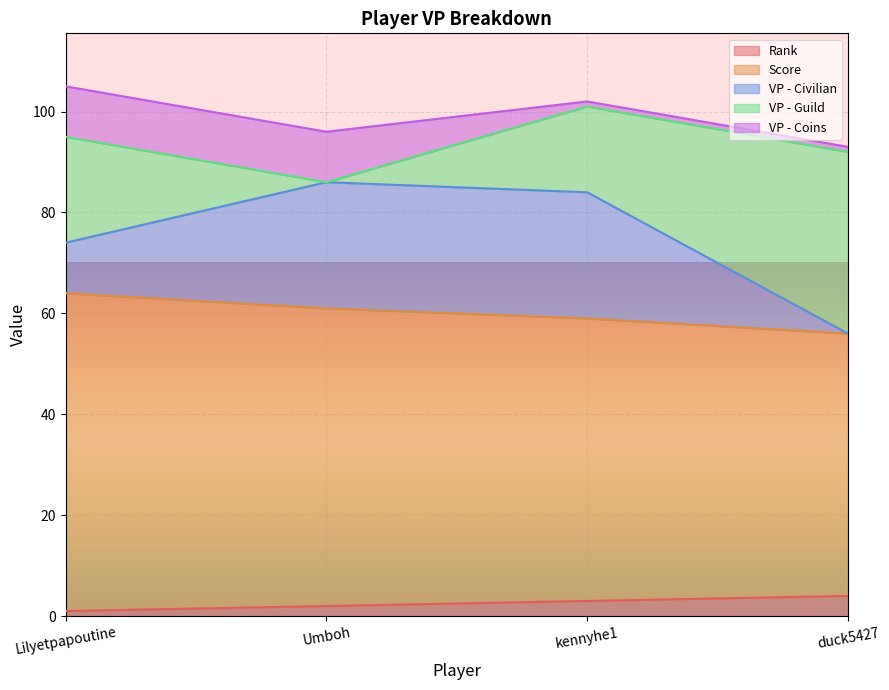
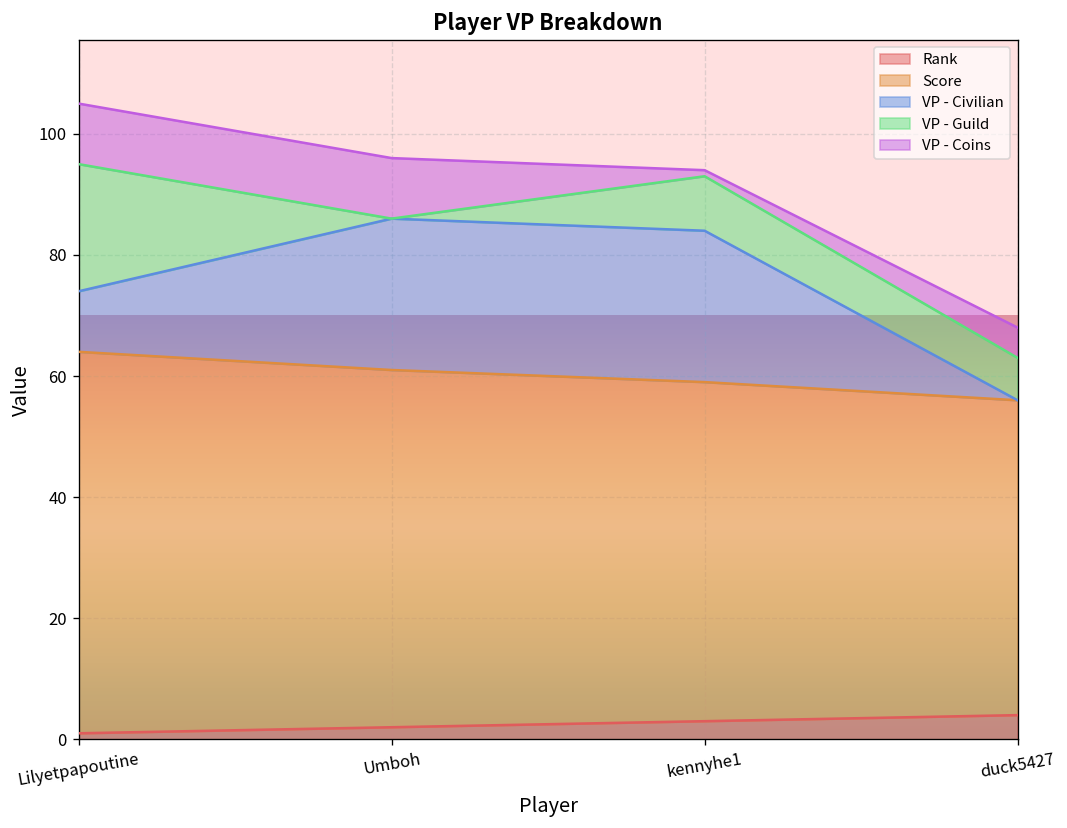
VP - Guild, kennyhe1: 17 -> 9
VP - Guild, duck5427: 36 -> 7
VP - Coins, duck5427: 1 -> 5
